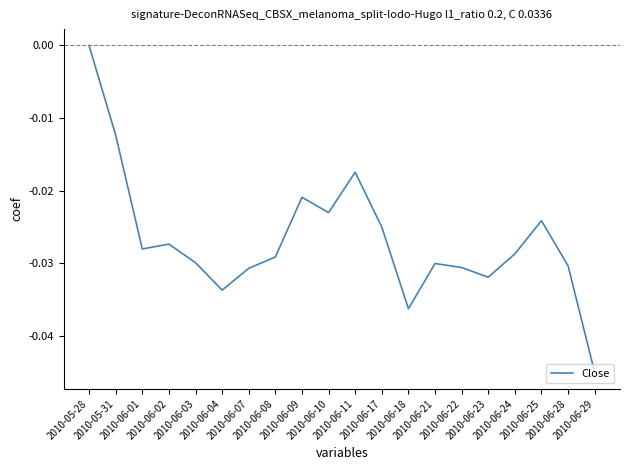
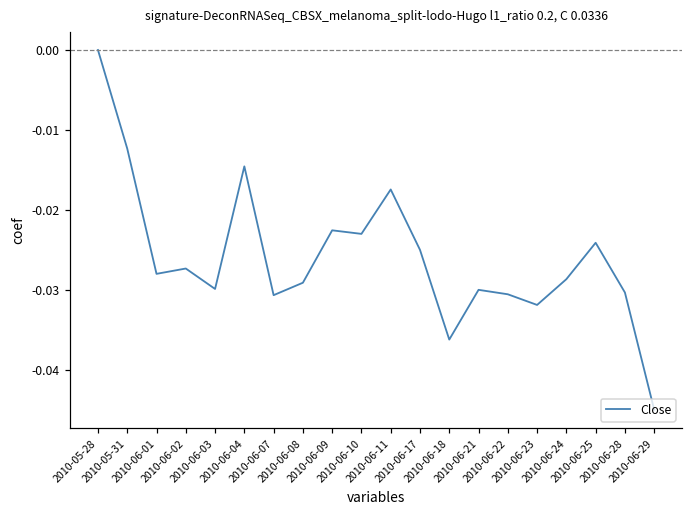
2010-06-04: -0.034 -> -0.015
2010-06-09: -0.021 -> -0.023
